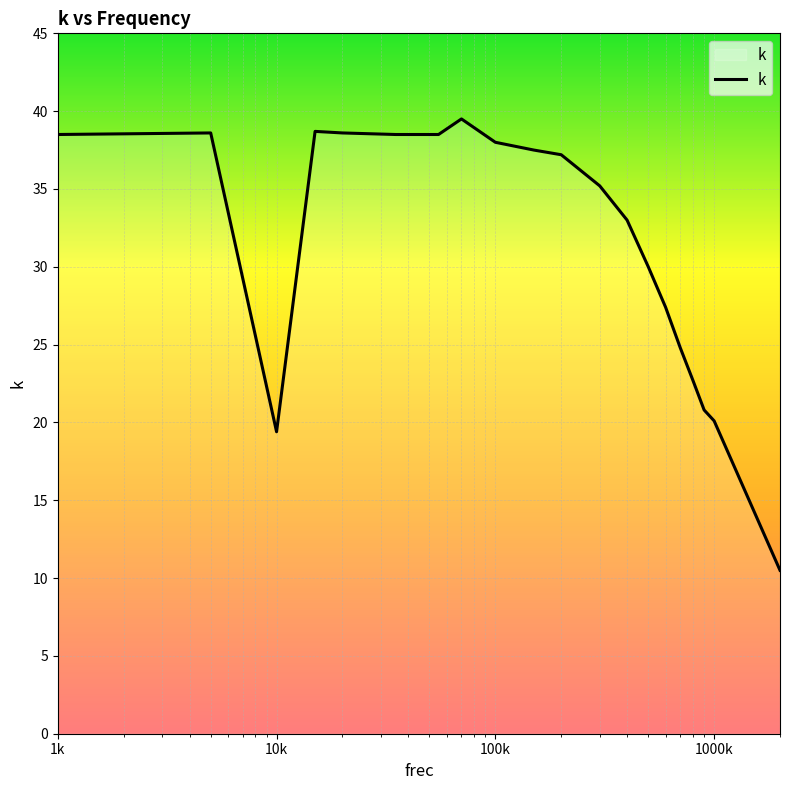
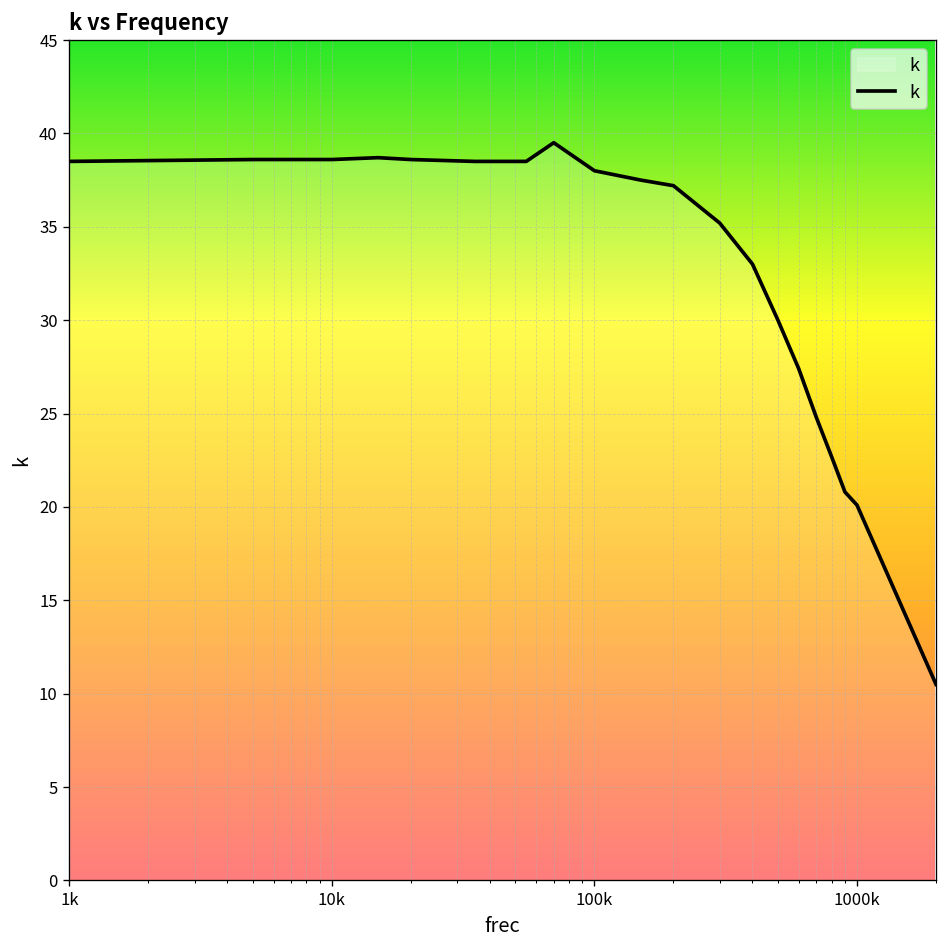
10k: 19.4 -> 38.6
